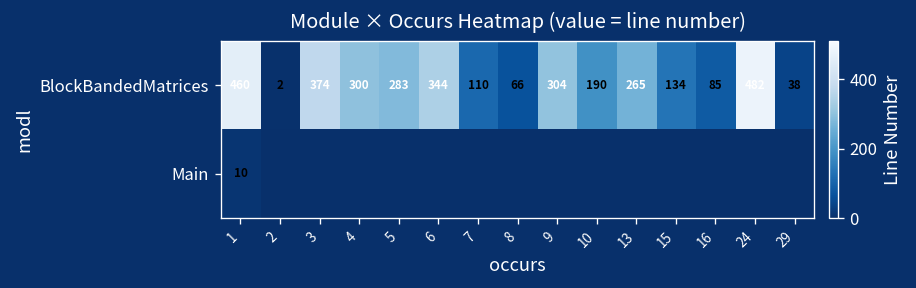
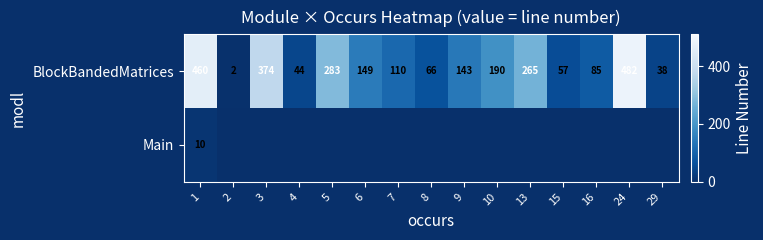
BlockBandedMatrices, 4: 300 -> 44
BlockBandedMatrices, 6: 344 -> 149
BlockBandedMatrices, 9: 304 -> 143
BlockBandedMatrices, 15: 134 -> 57
